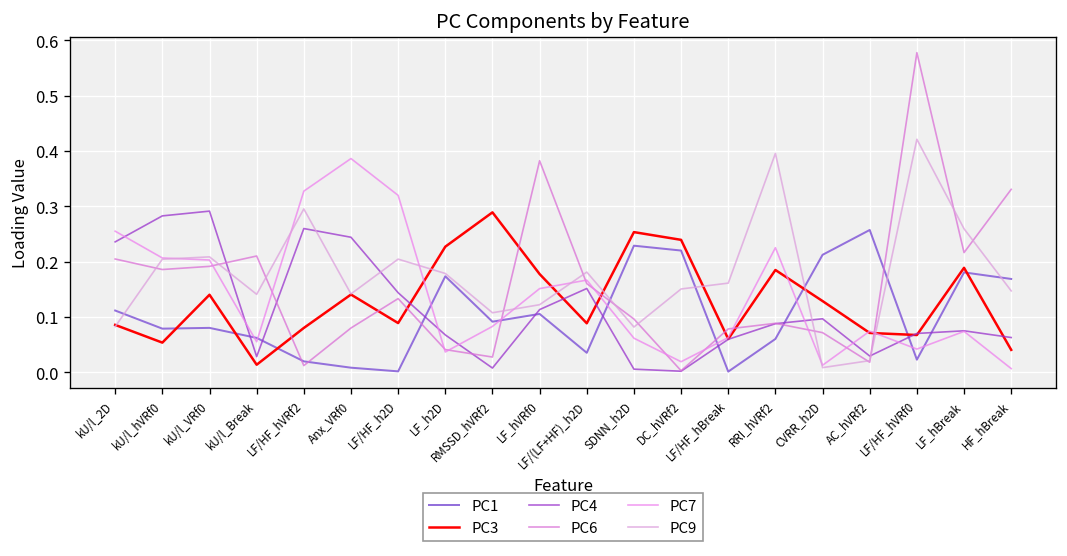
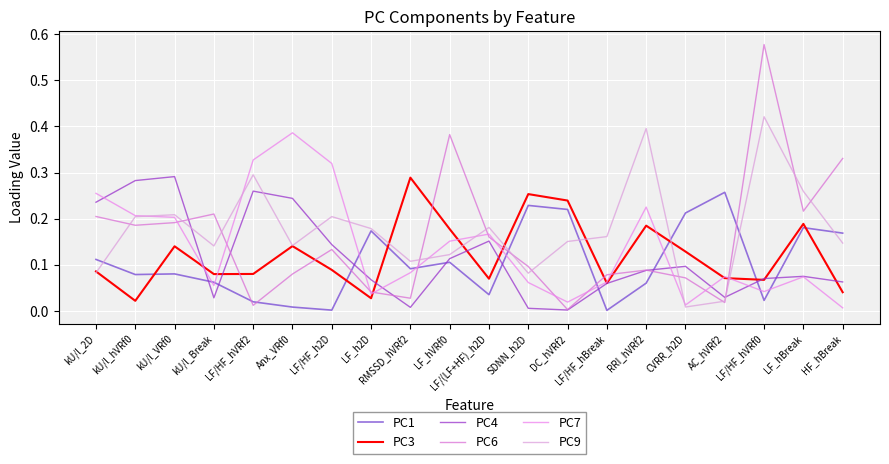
PC3, kU/l_hVRf0: 0.05 -> 0.02
PC3, kU/l_Break: 0.01 -> 0.08
PC3, LF_h2D: 0.23 -> 0.03
PC3, LF/(LF+HF)_h2D: 0.09 -> 0.07
